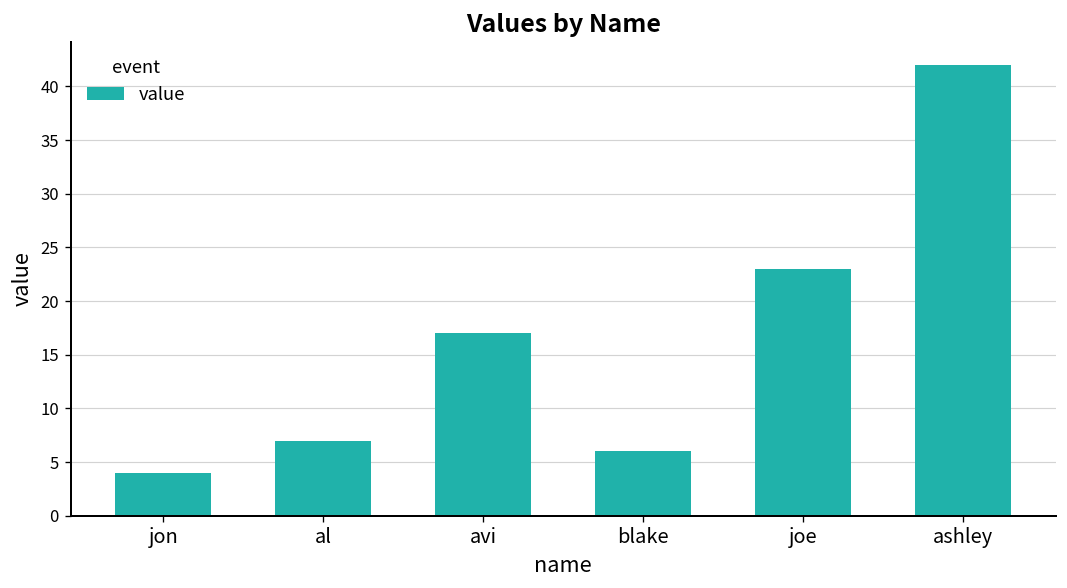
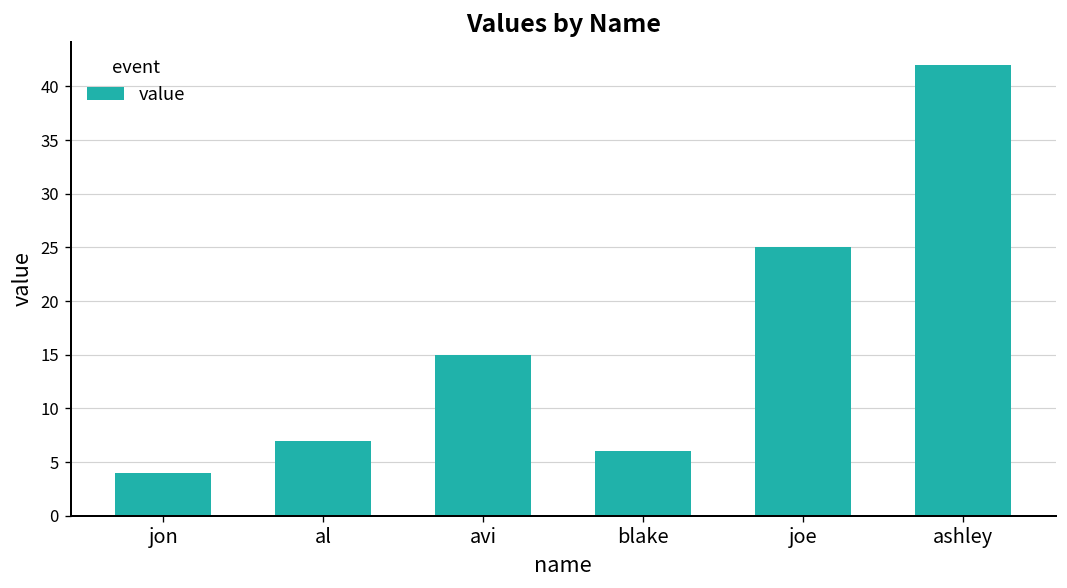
avi: 17 -> 15
joe: 23 -> 25
